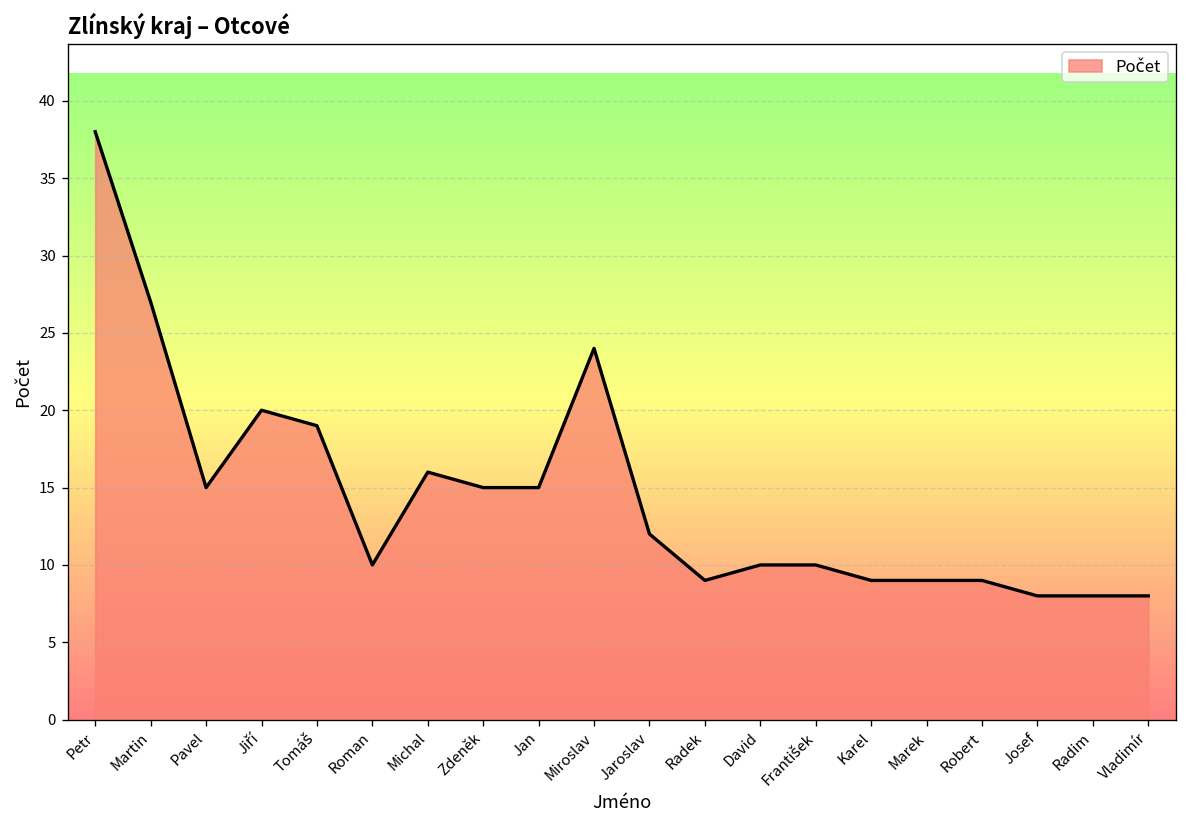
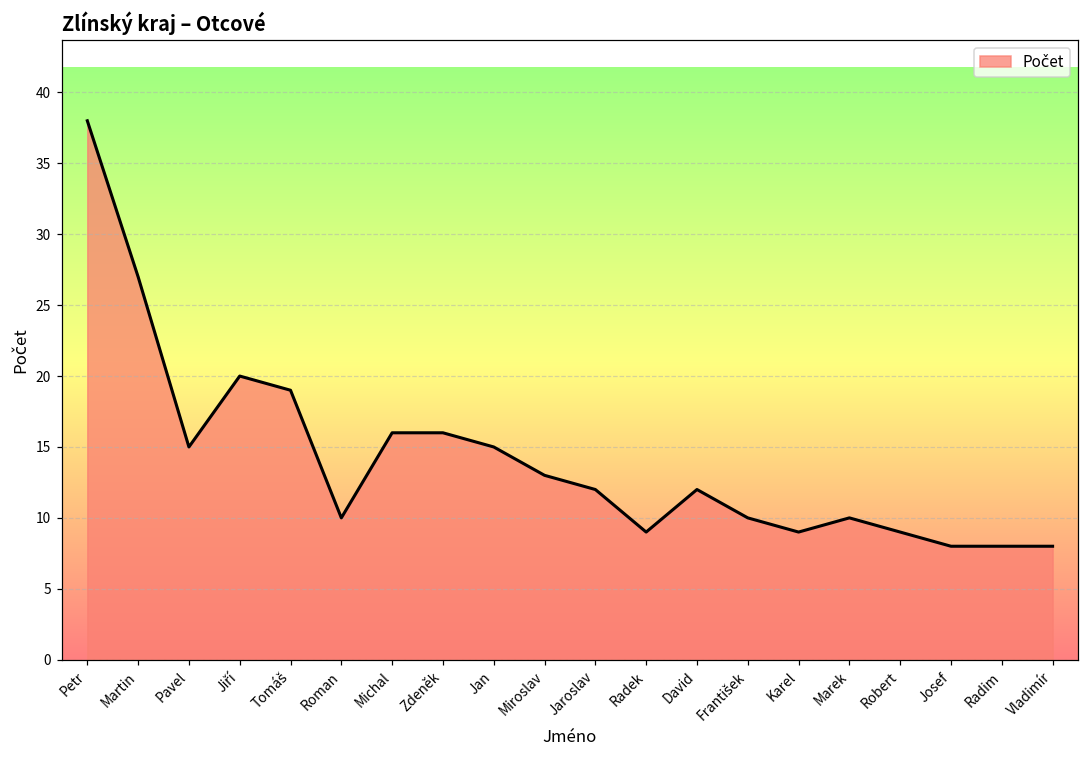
Zdeněk: 15 -> 16
Miroslav: 24 -> 13
David: 10 -> 12
Marek: 9 -> 10
